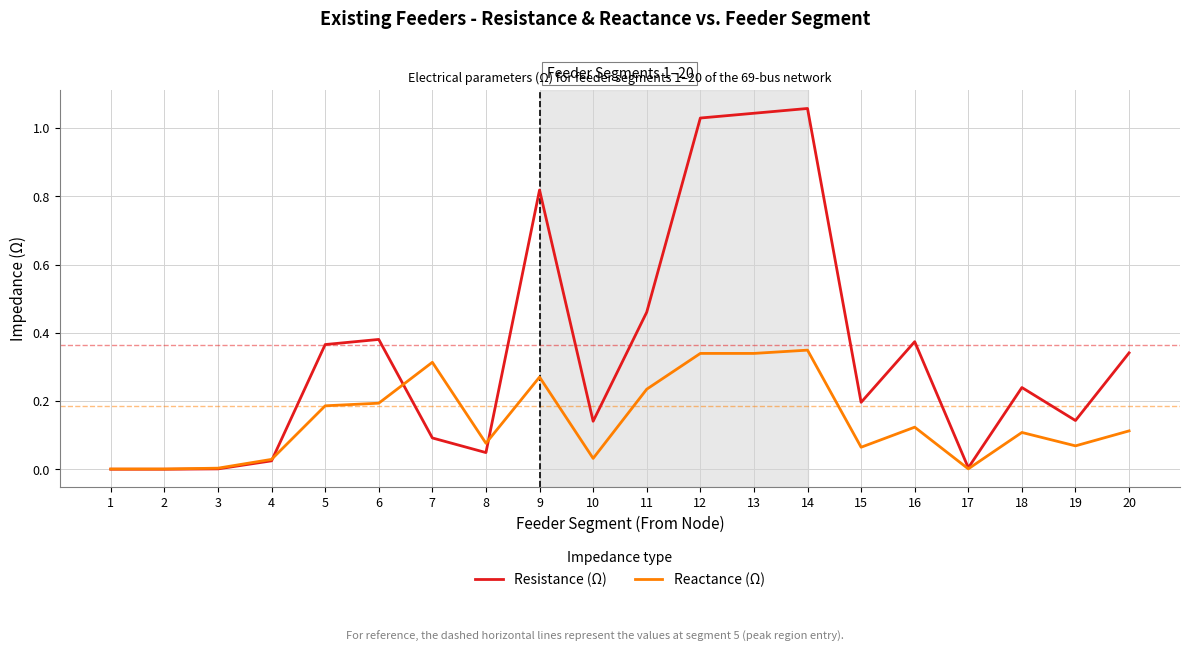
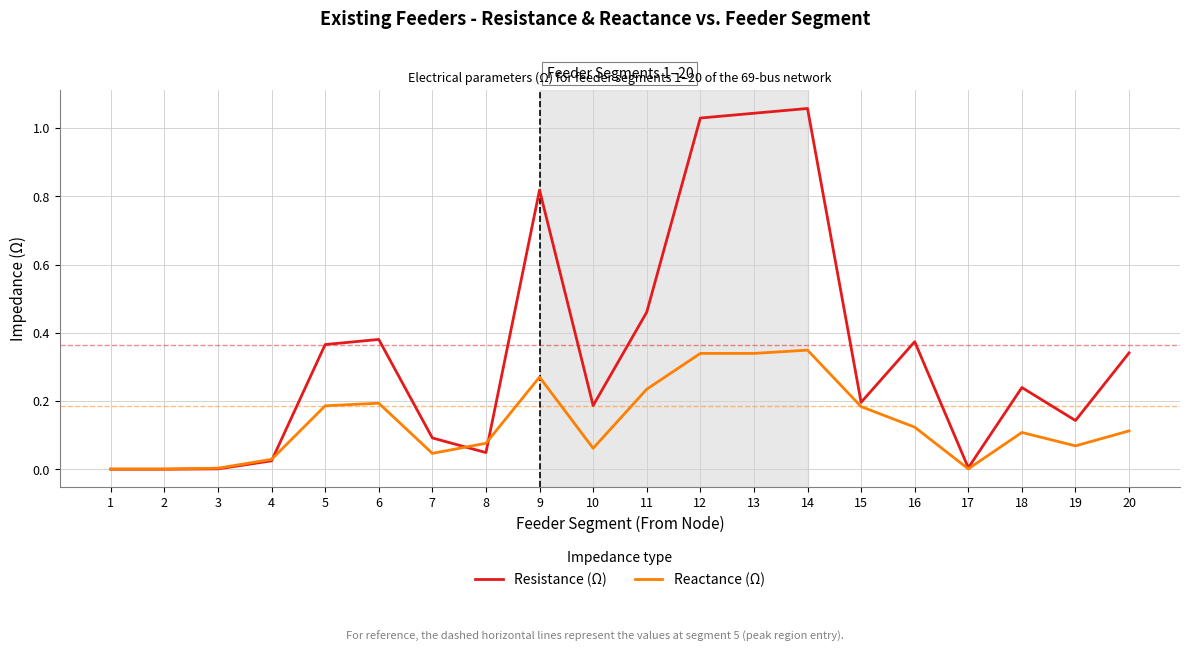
Reactance (Ω), 7: 0.31 -> 0.05
Resistance (Ω), 10: 0.14 -> 0.19
Reactance (Ω), 10: 0.03 -> 0.06
Reactance (Ω), 15: 0.07 -> 0.18
